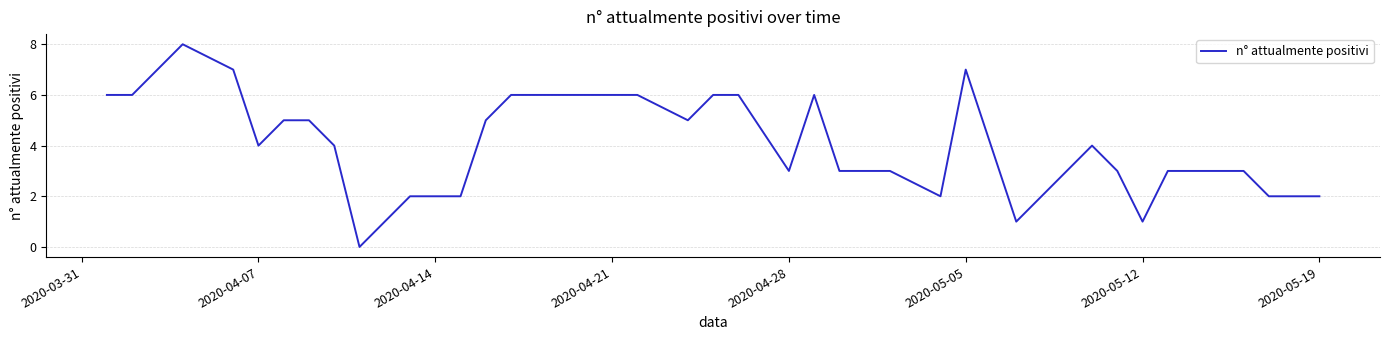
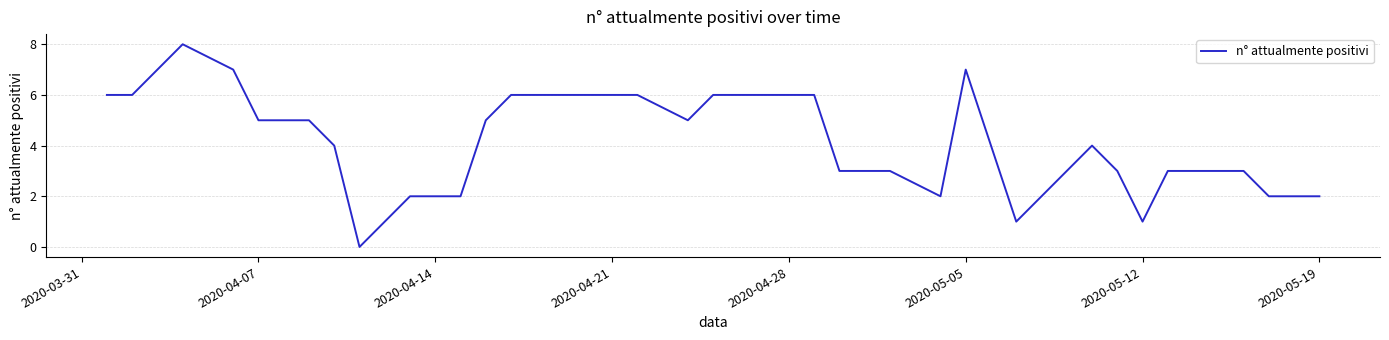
2020-04-07: 4 -> 5
2020-04-28: 3 -> 6
